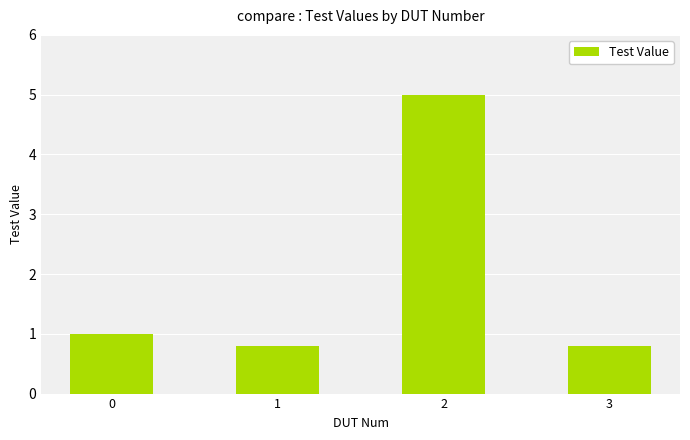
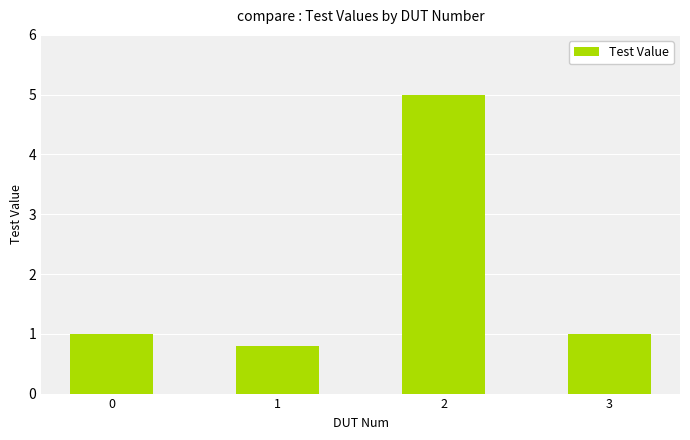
3: 0.8 -> 1.0
